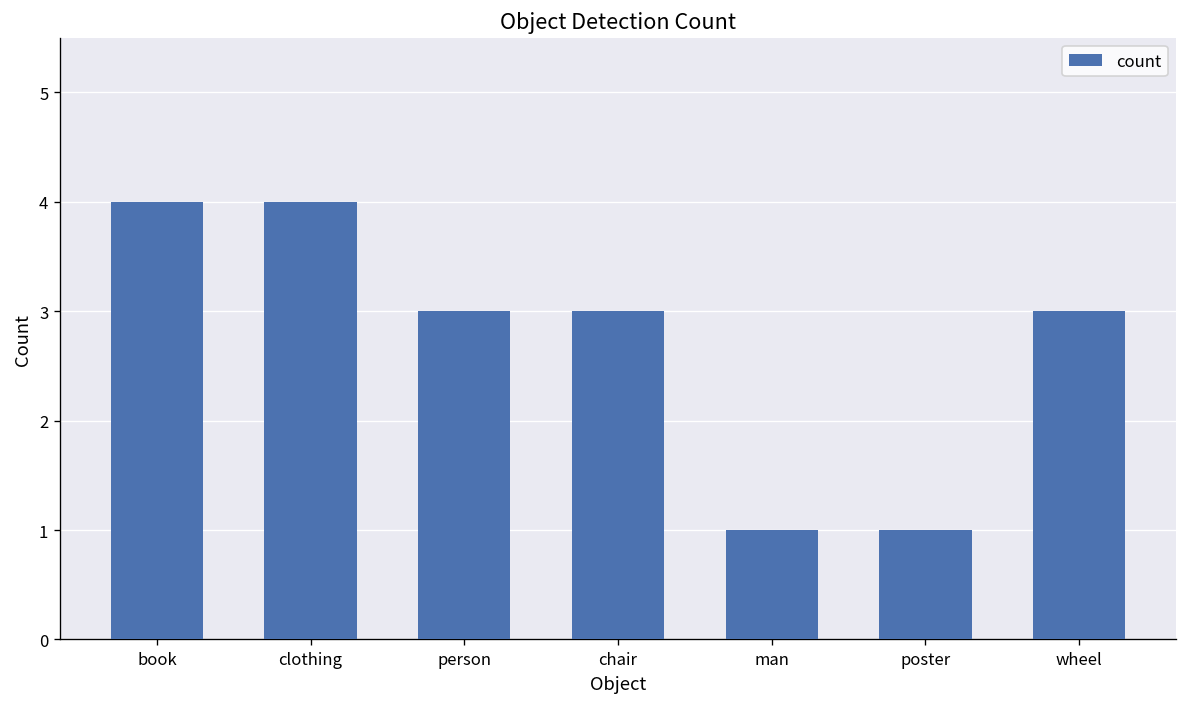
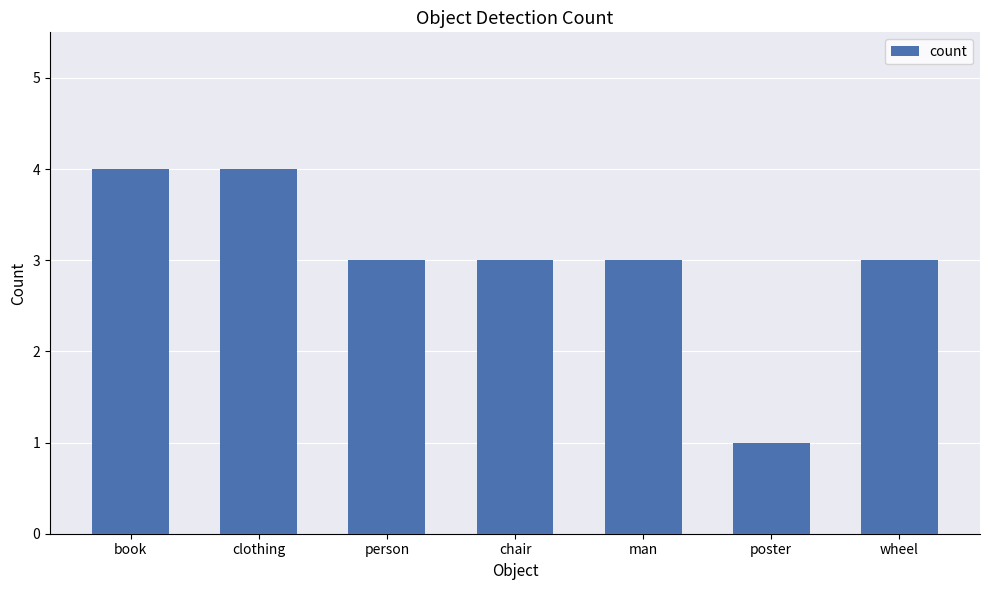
man: 1 -> 3
